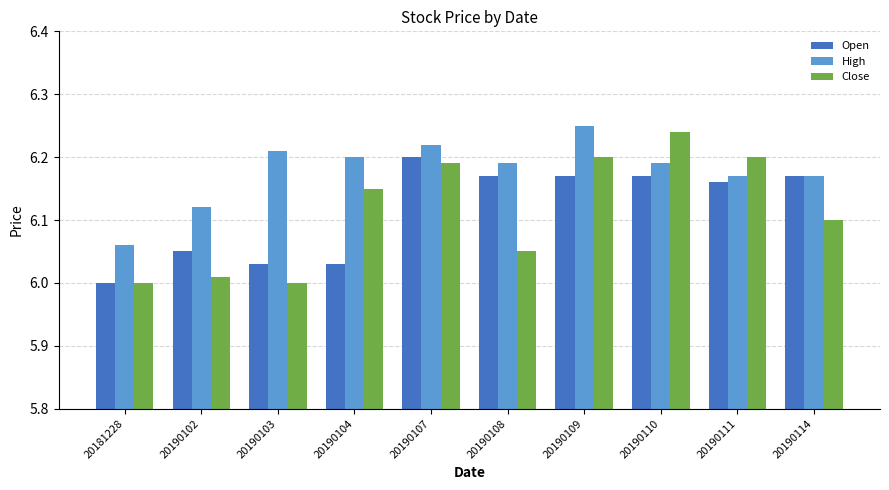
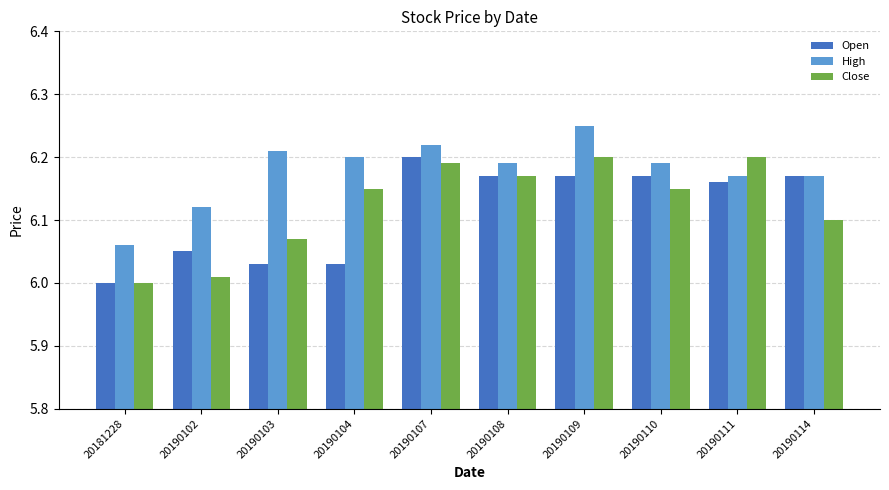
Close, 20190103: 6.00 -> 6.07
Close, 20190108: 6.05 -> 6.17
Close, 20190110: 6.24 -> 6.15
